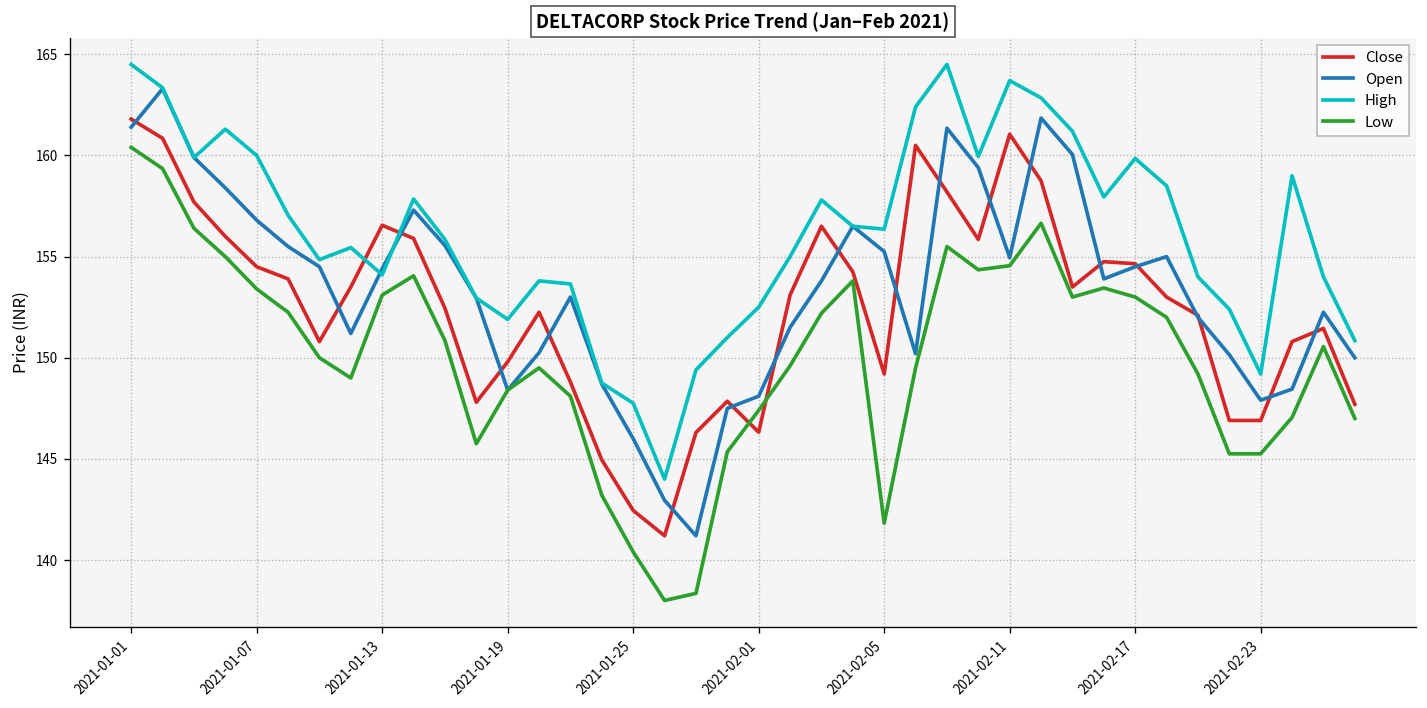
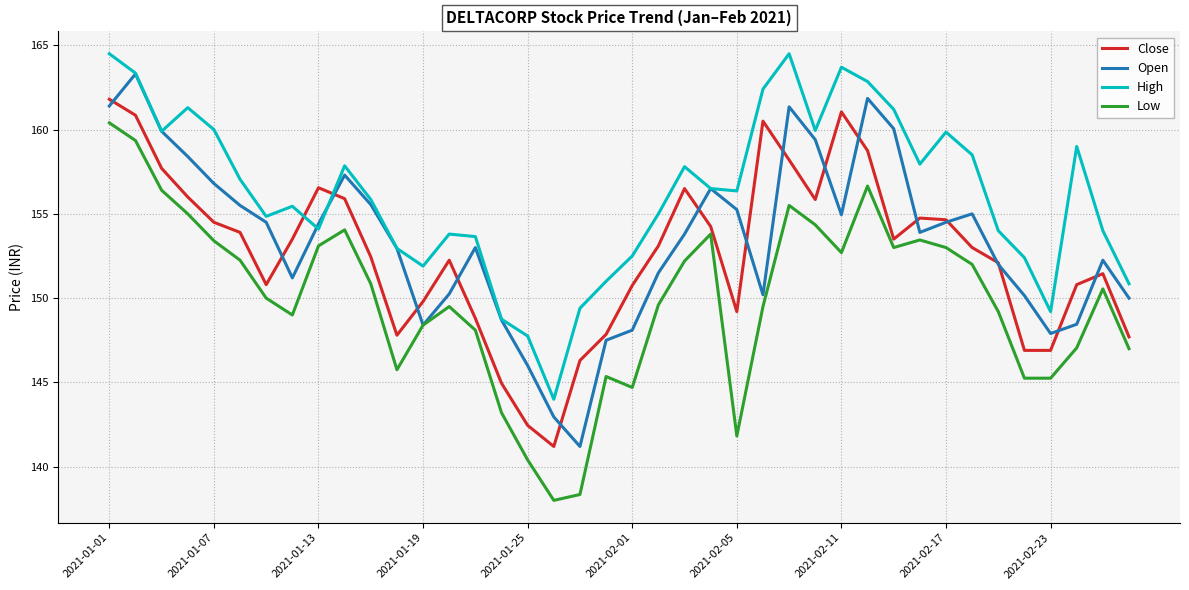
Close, 2021-02-01: 146.3 -> 150.8
Low, 2021-02-01: 147.4 -> 144.7
Low, 2021-02-11: 154.6 -> 152.7
